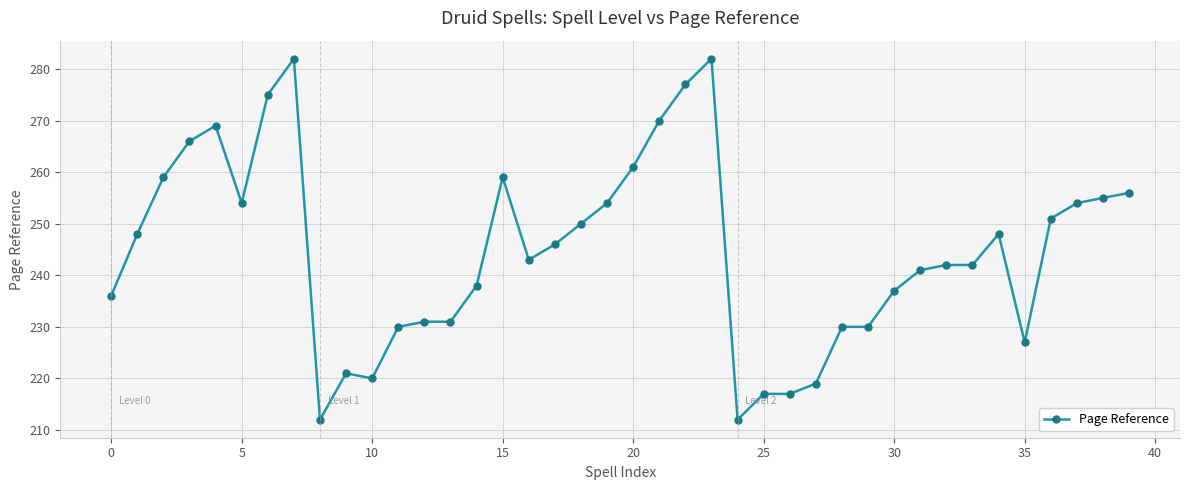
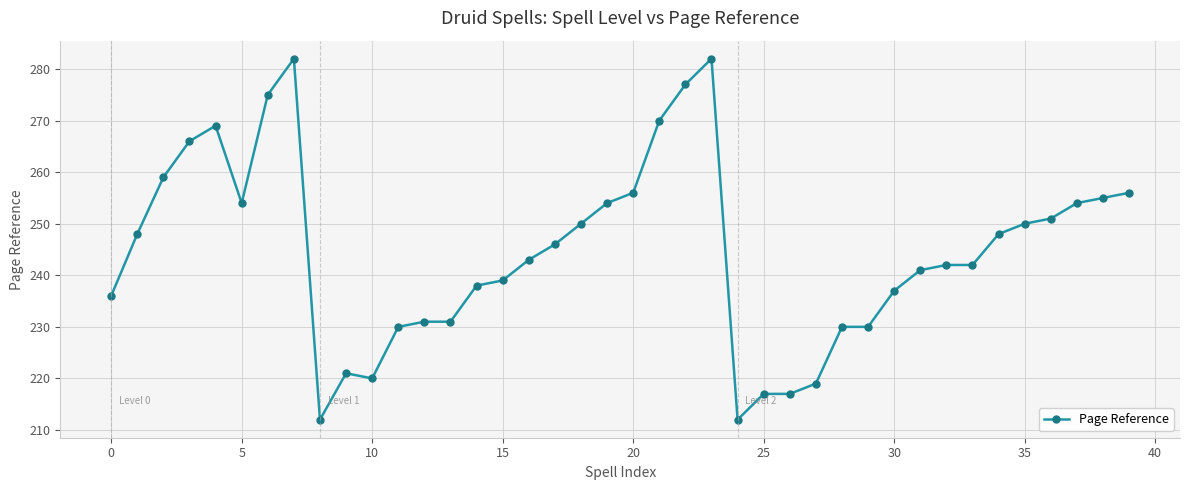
15: 259 -> 239
20: 261 -> 256
35: 227 -> 250
